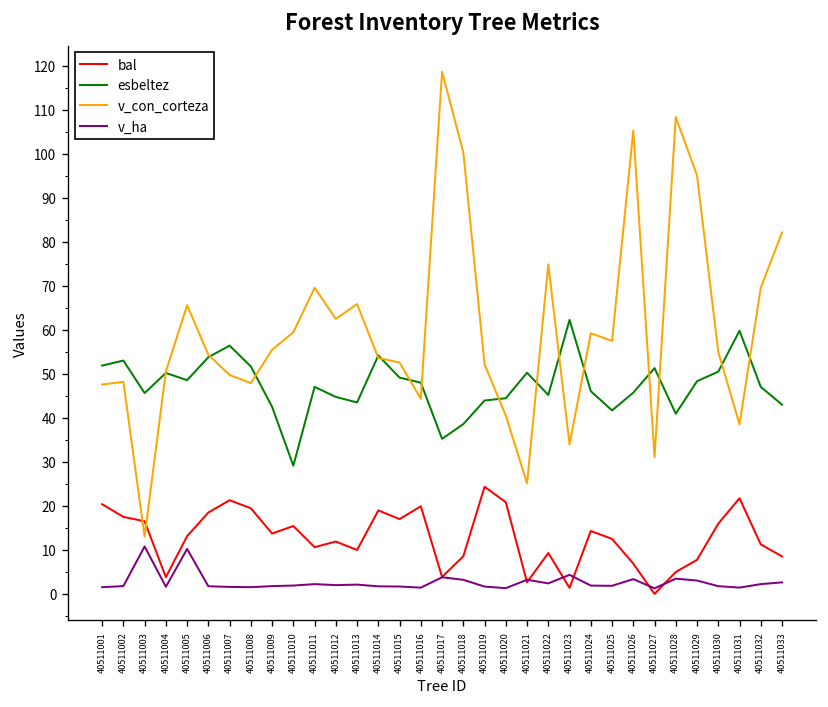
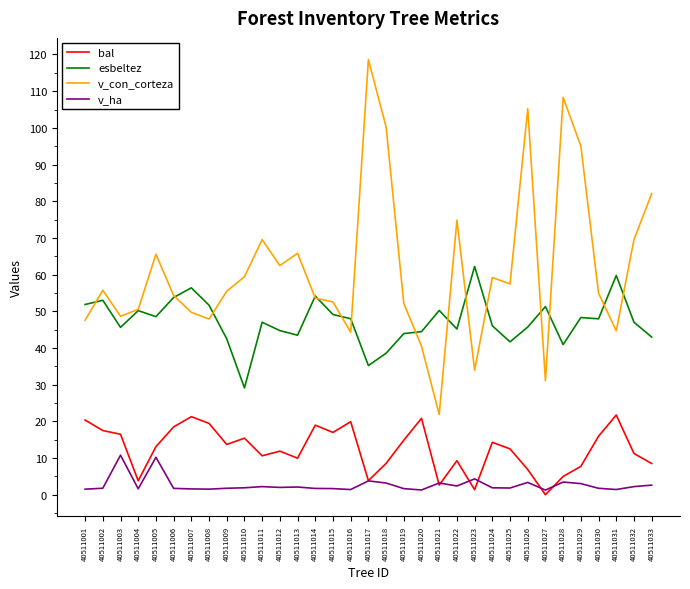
v_con_corteza, 40511002: 48 -> 56
v_con_corteza, 40511003: 13 -> 49
bal, 40511019: 24 -> 15
v_con_corteza, 40511021: 25 -> 22
esbeltez, 40511030: 50 -> 48
v_con_corteza, 40511031: 39 -> 45
